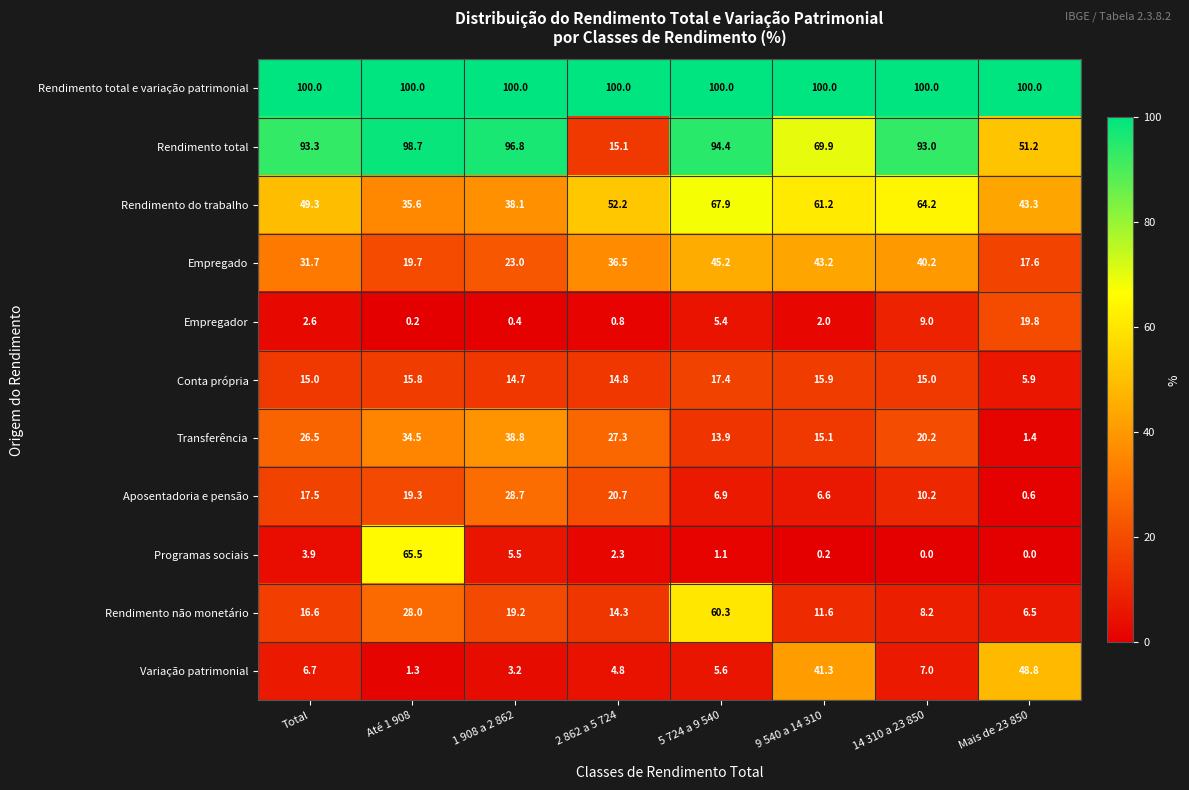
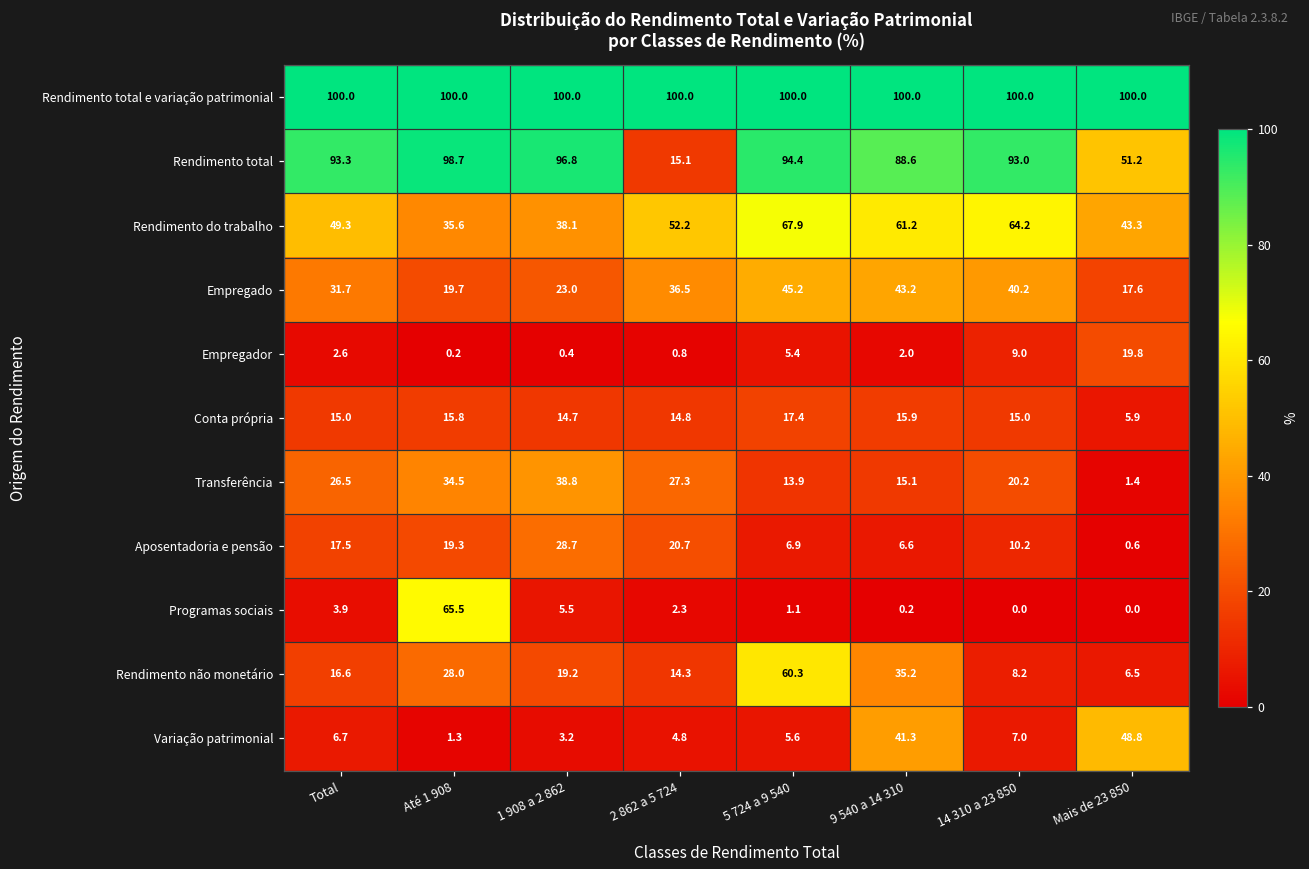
Rendimento total, 9 540 a 14 310: 69.9 -> 88.6
Rendimento não monetário, 9 540 a 14 310: 11.6 -> 35.2
